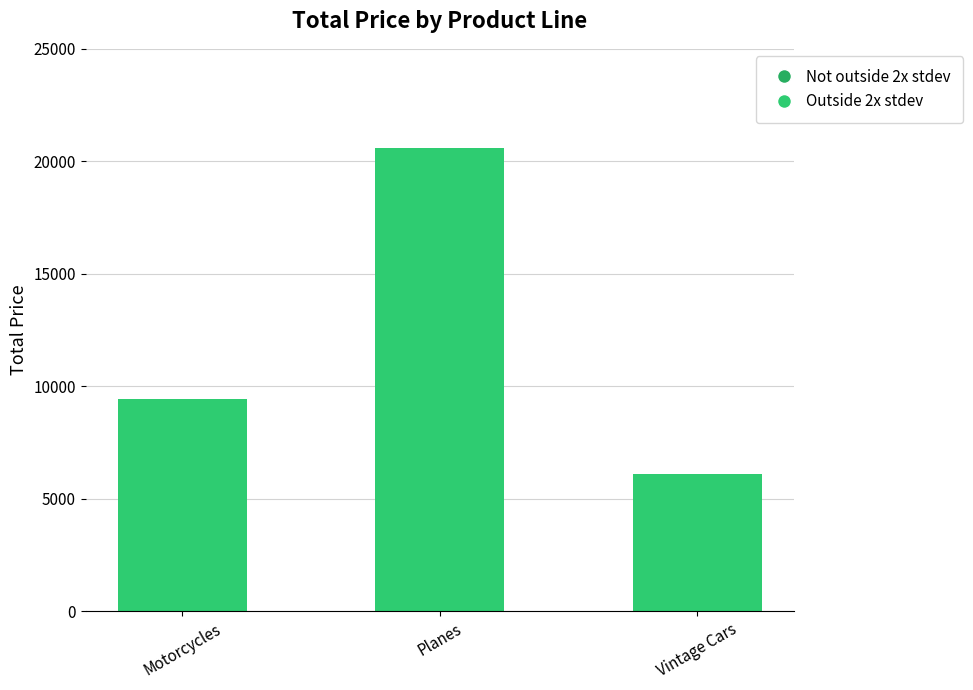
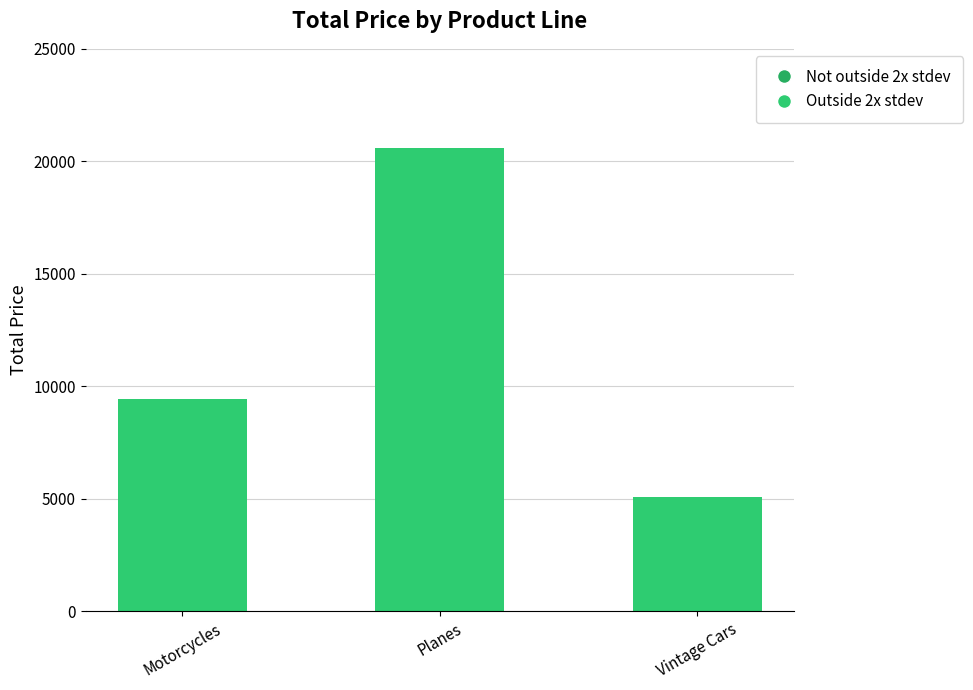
Vintage Cars: 6100 -> 5100
